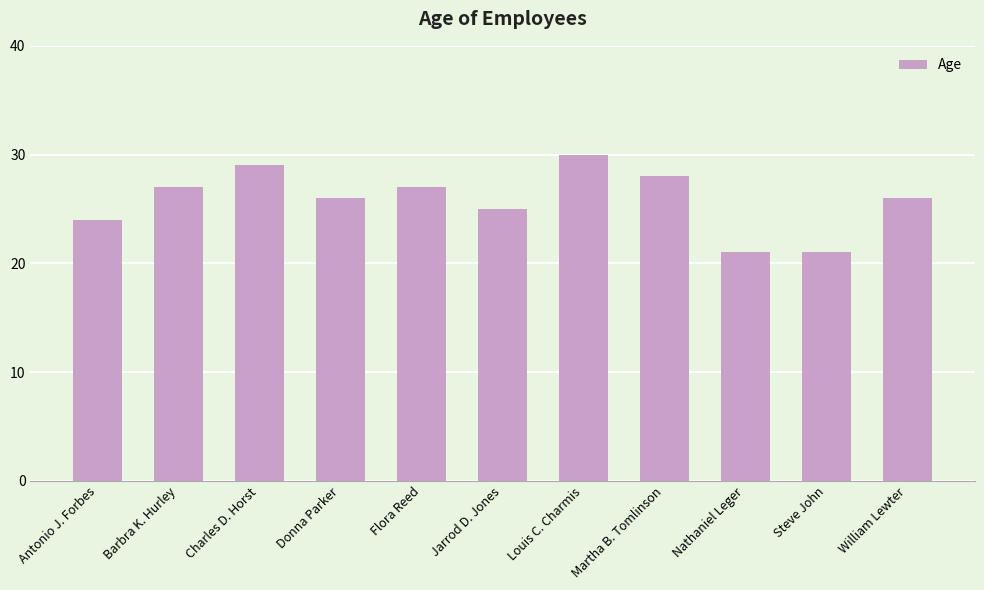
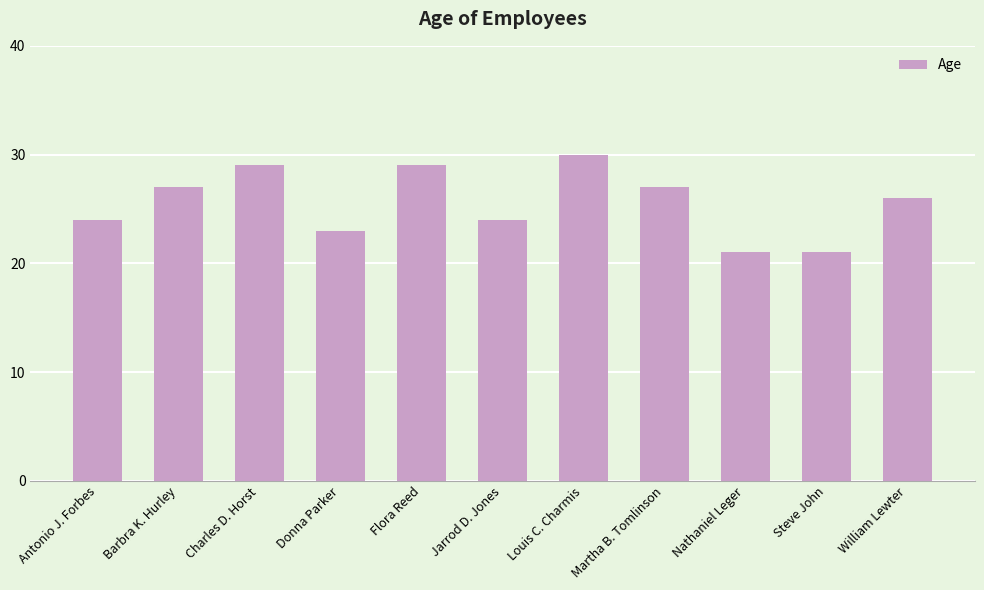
Donna Parker: 26 -> 23
Flora Reed: 27 -> 29
Jarrod D. Jones: 25 -> 24
Martha B. Tomlinson: 28 -> 27
